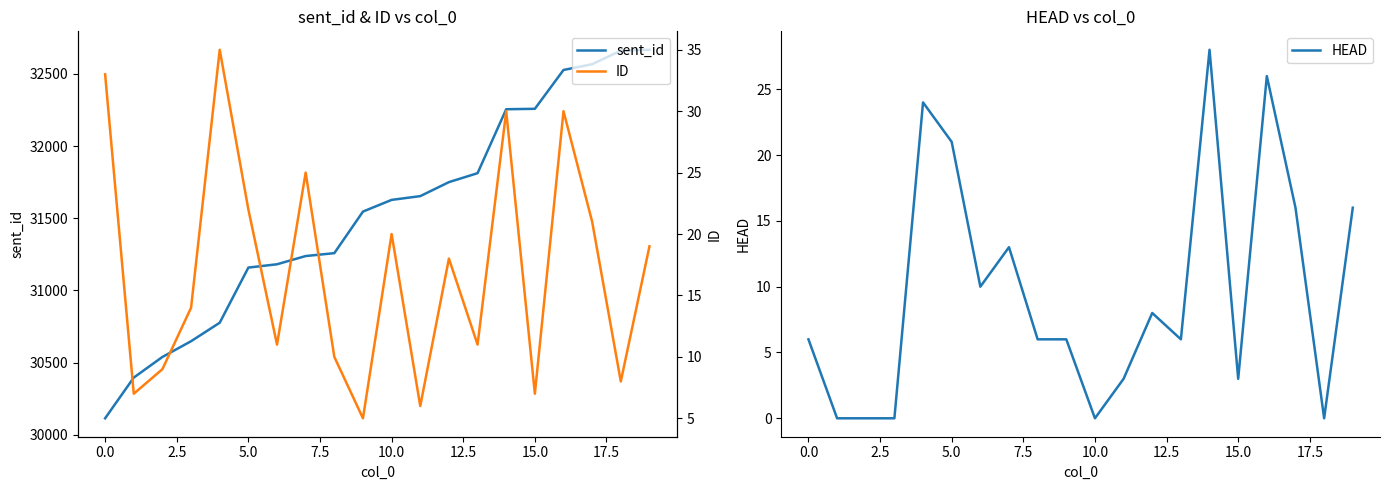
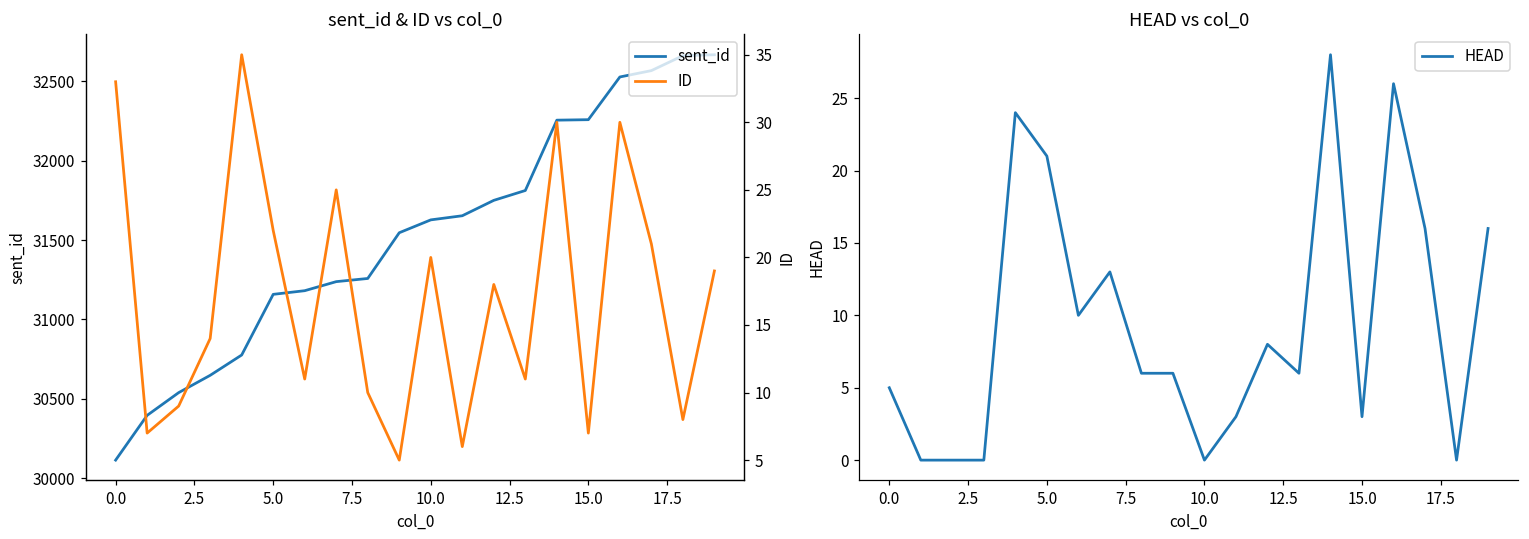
HEAD vs col_0, 0.0: 6 -> 5
